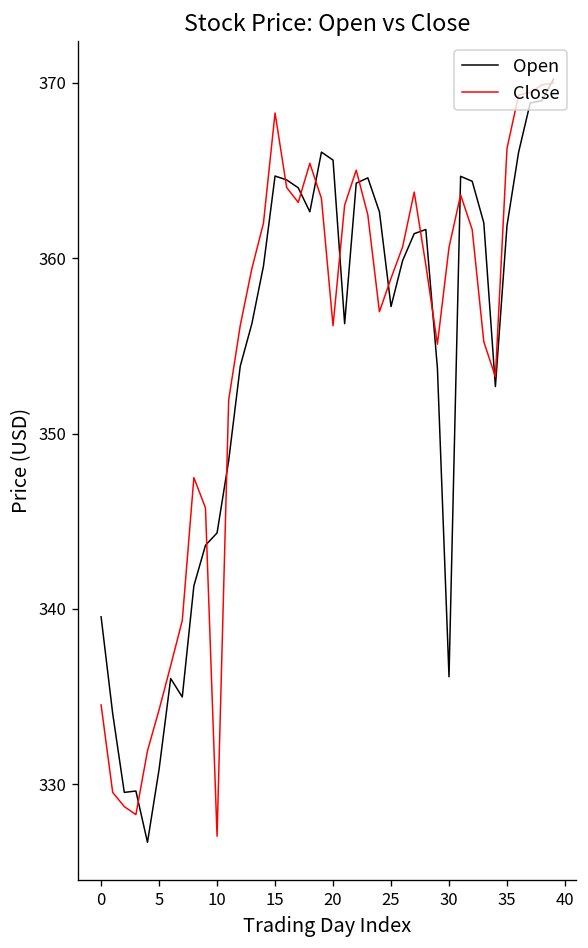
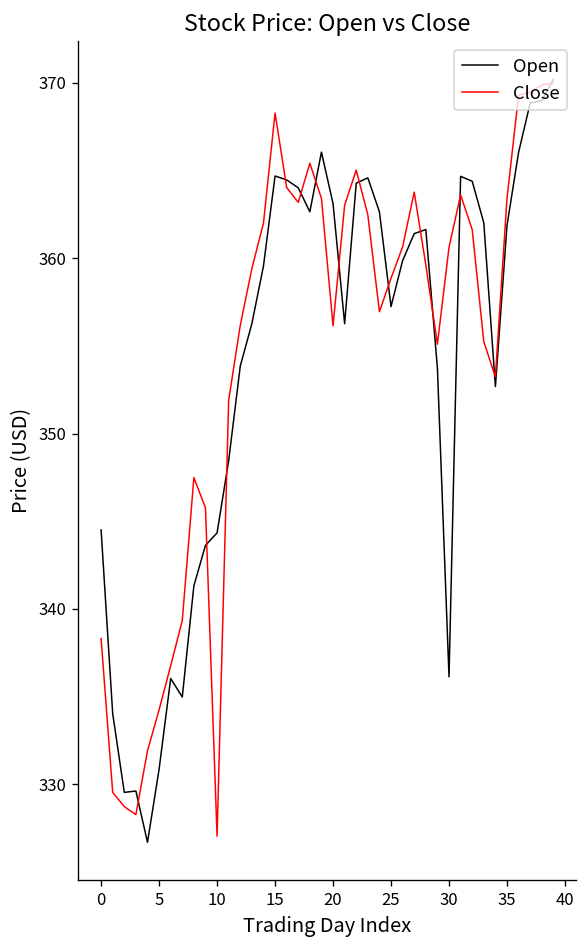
Open, 0: 339.5 -> 344.5
Close, 0: 334.5 -> 338.3
Open, 20: 365.6 -> 363.1
Close, 35: 366.3 -> 363.4
